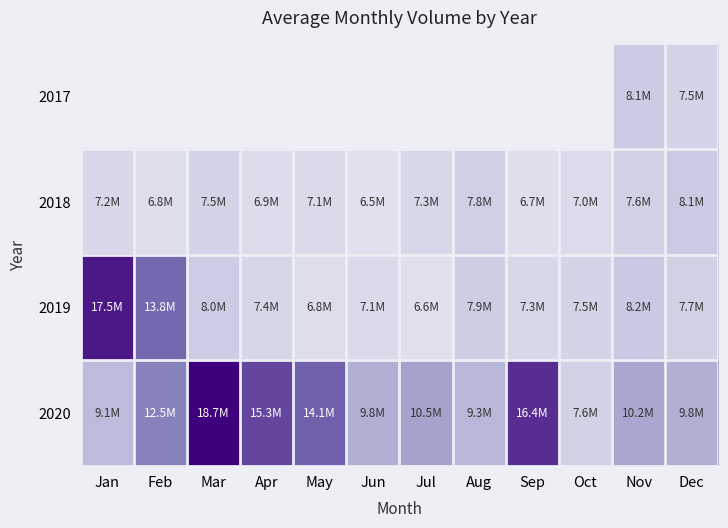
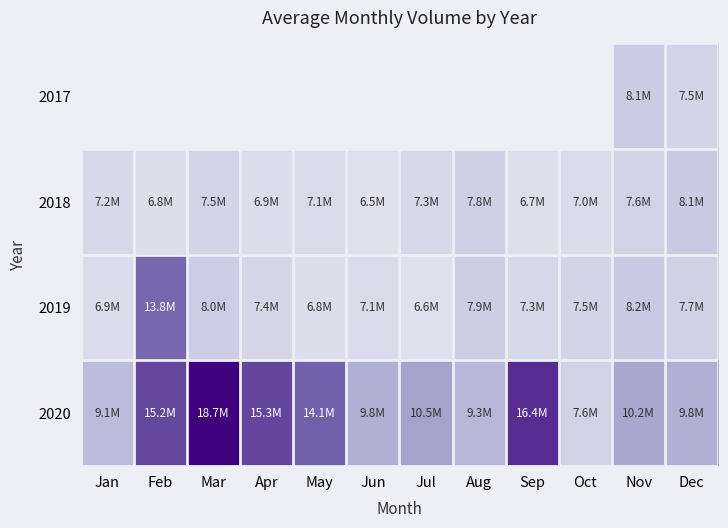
2019, Jan: 17.5M -> 6.9M
2020, Feb: 12.5M -> 15.2M
